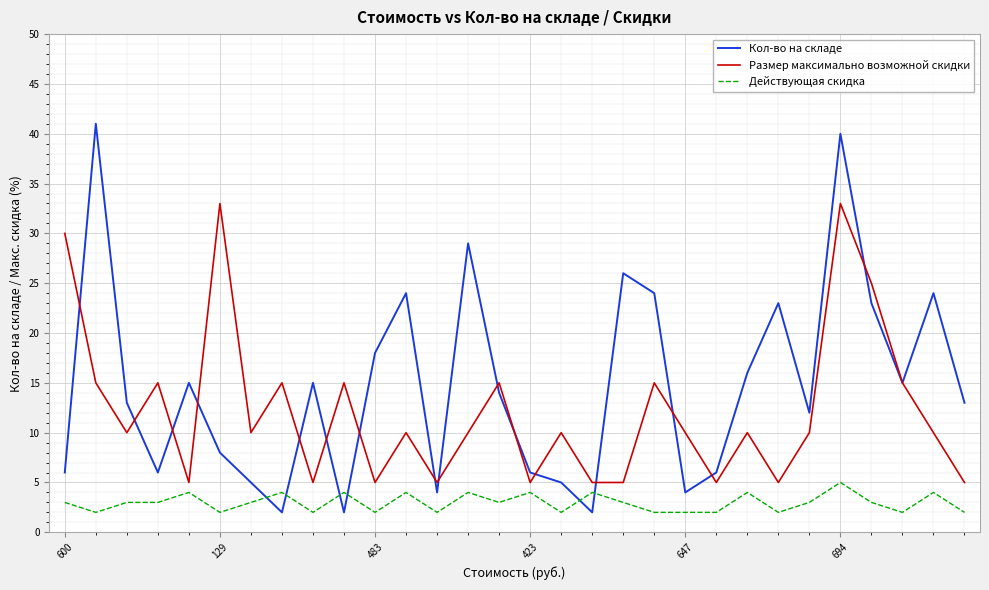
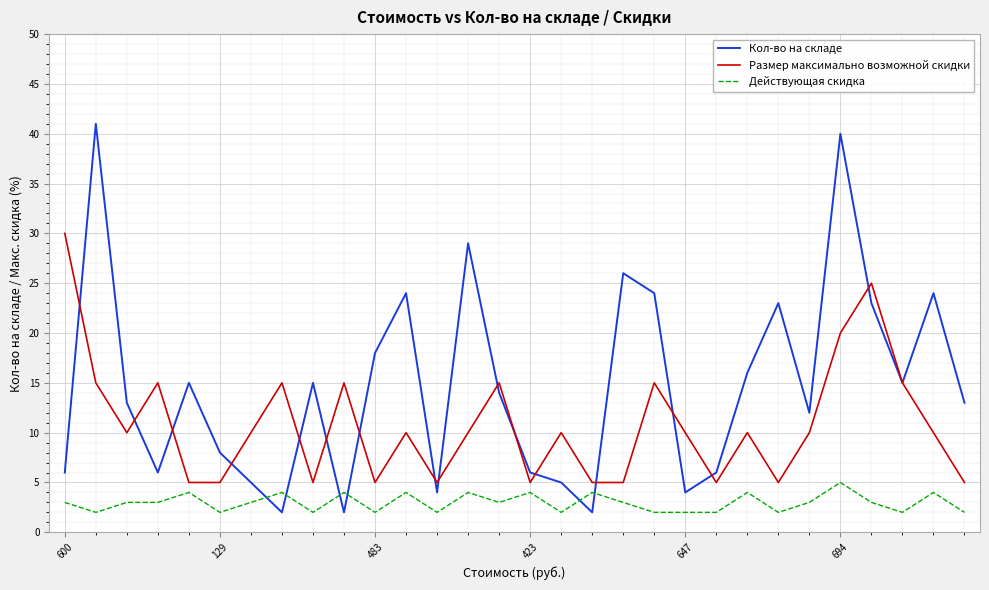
Размер максимально возможной скидки, 129: 33 -> 5
Размер максимально возможной скидки, 694: 33 -> 20
